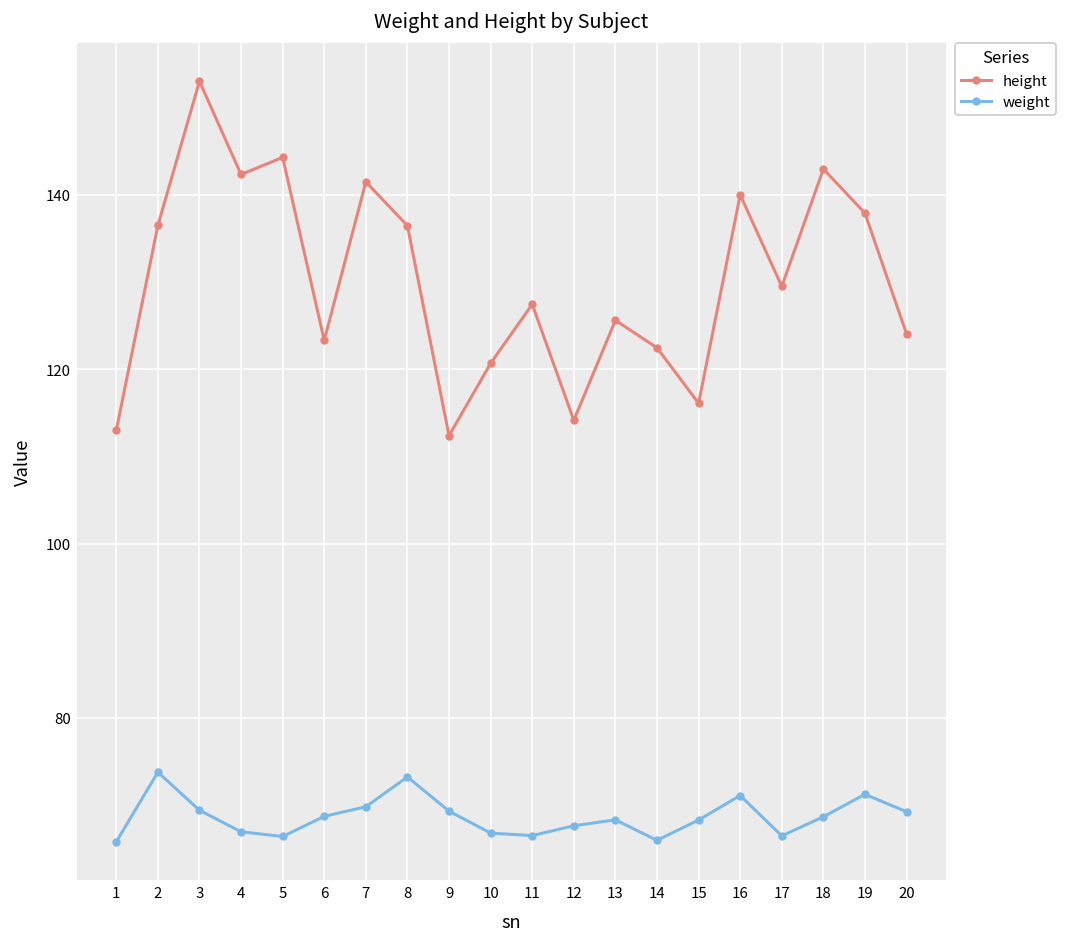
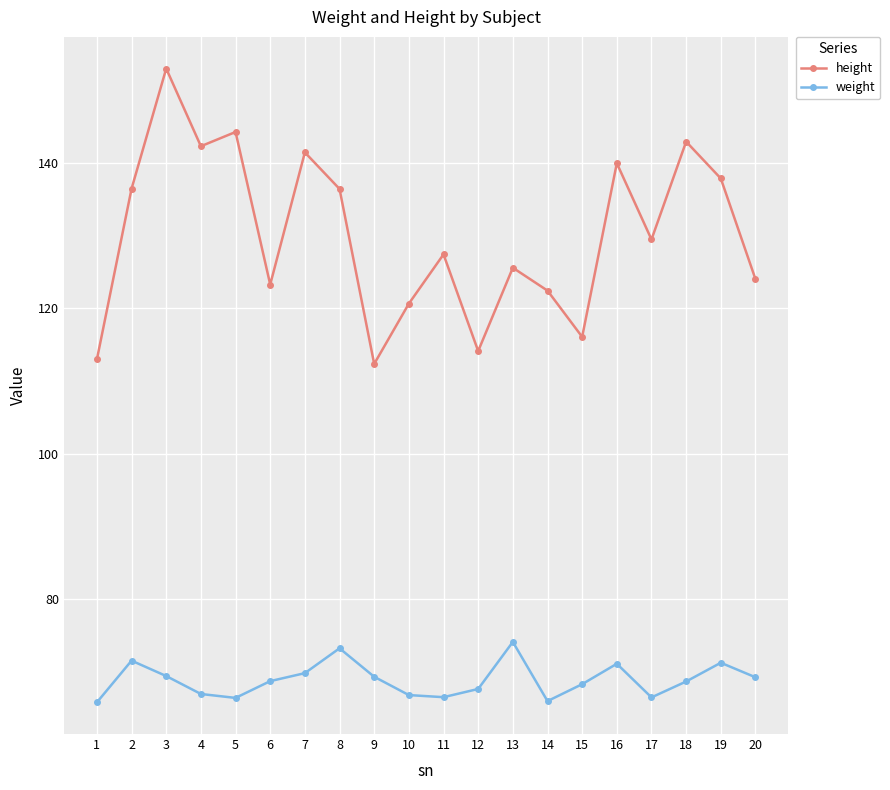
weight, 2: 74 -> 72
weight, 13: 68 -> 74
